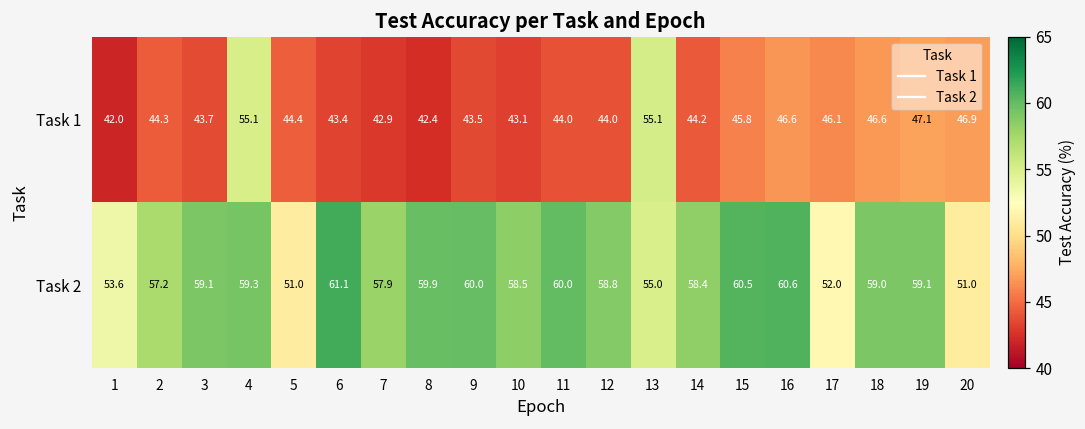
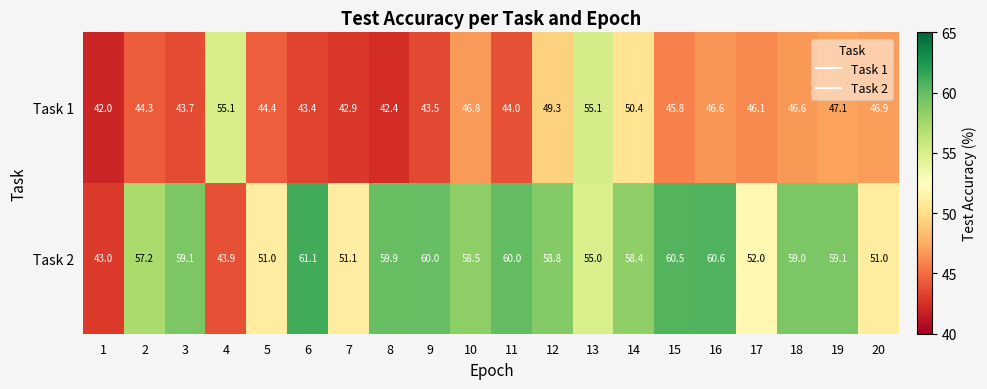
Task 1, 10: 43.1 -> 46.8
Task 1, 12: 44.0 -> 49.3
Task 1, 14: 44.2 -> 50.4
Task 2, 1: 53.6 -> 43.0
Task 2, 4: 59.3 -> 43.9
Task 2, 7: 57.9 -> 51.1
